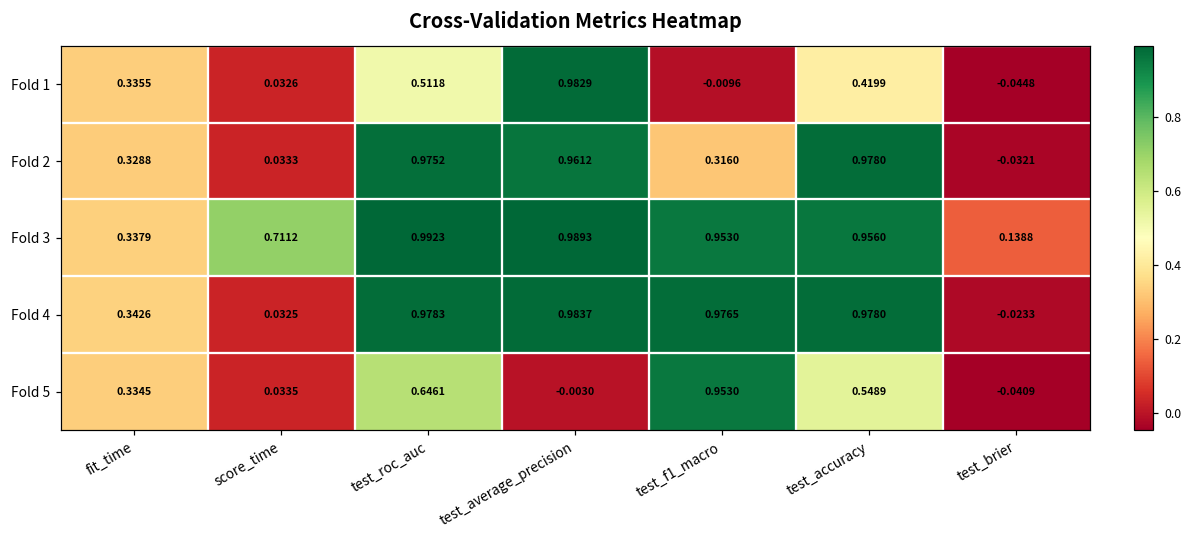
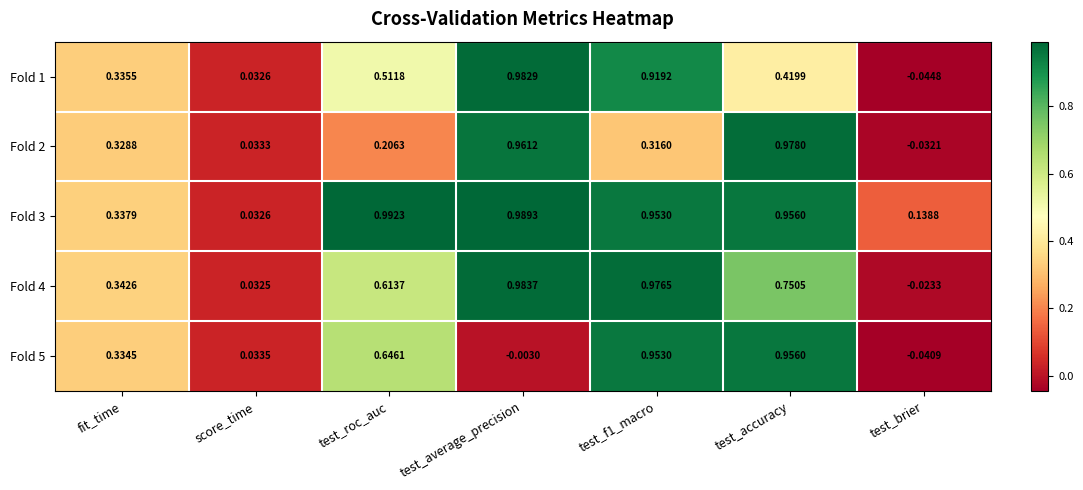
Fold 1, test_f1_macro: -0.0096 -> 0.9192
Fold 2, test_roc_auc: 0.9752 -> 0.2063
Fold 3, score_time: 0.7112 -> 0.0326
Fold 4, test_roc_auc: 0.9783 -> 0.6137
Fold 4, test_accuracy: 0.9780 -> 0.7505
Fold 5, test_accuracy: 0.5489 -> 0.9560
